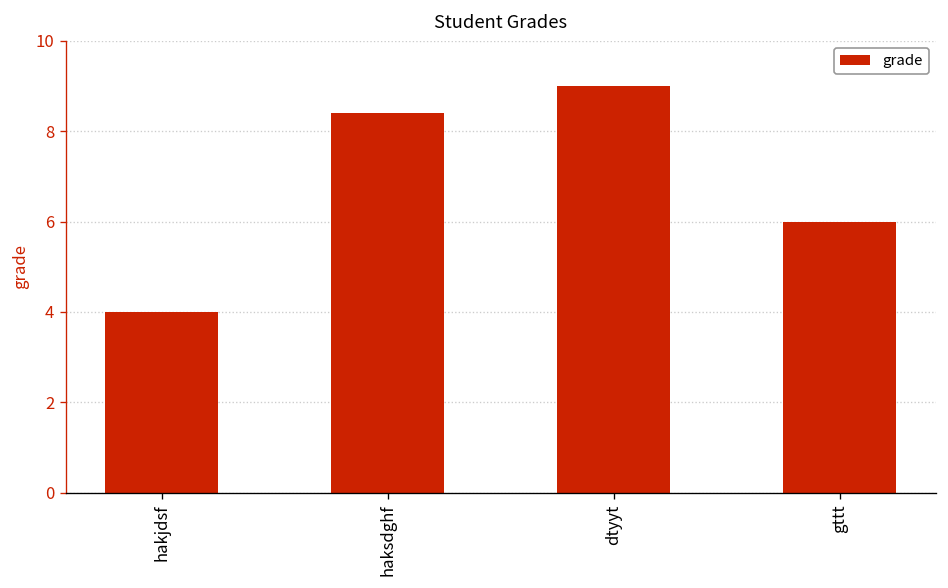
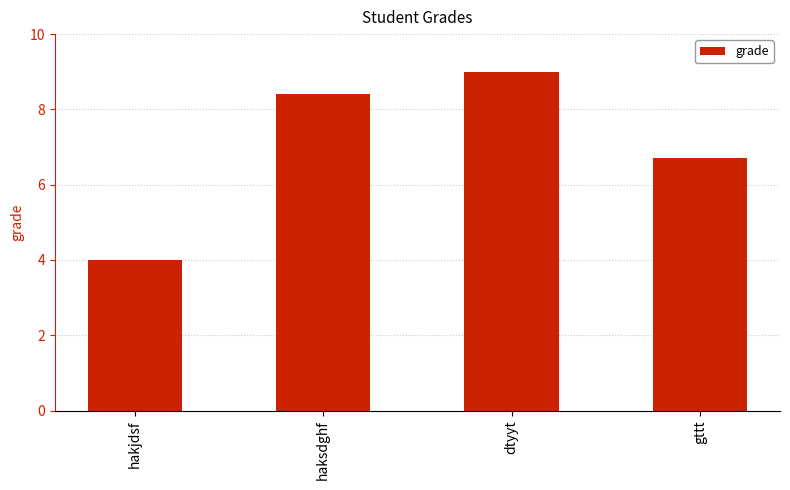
gttt: 6.0 -> 6.7
